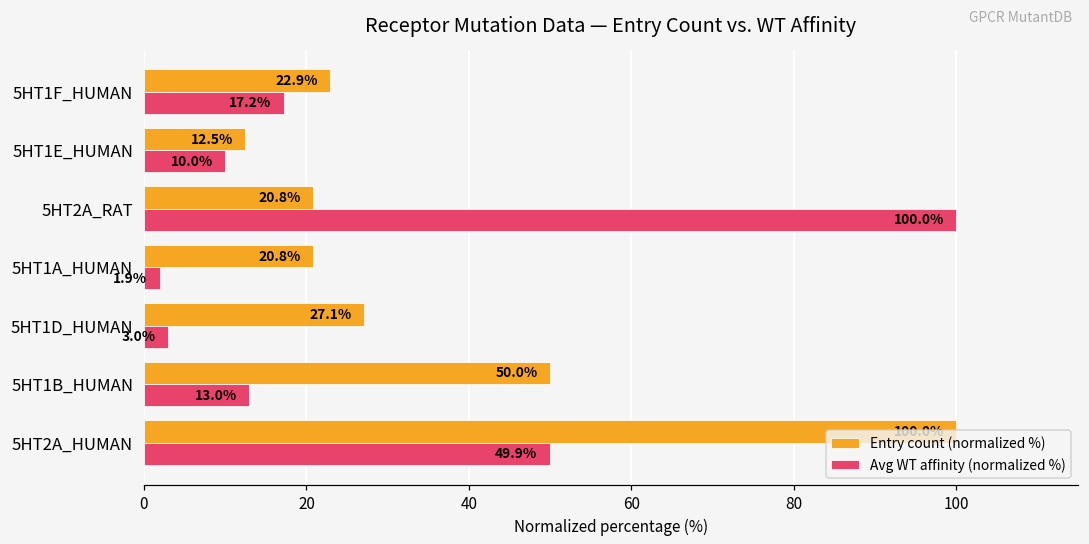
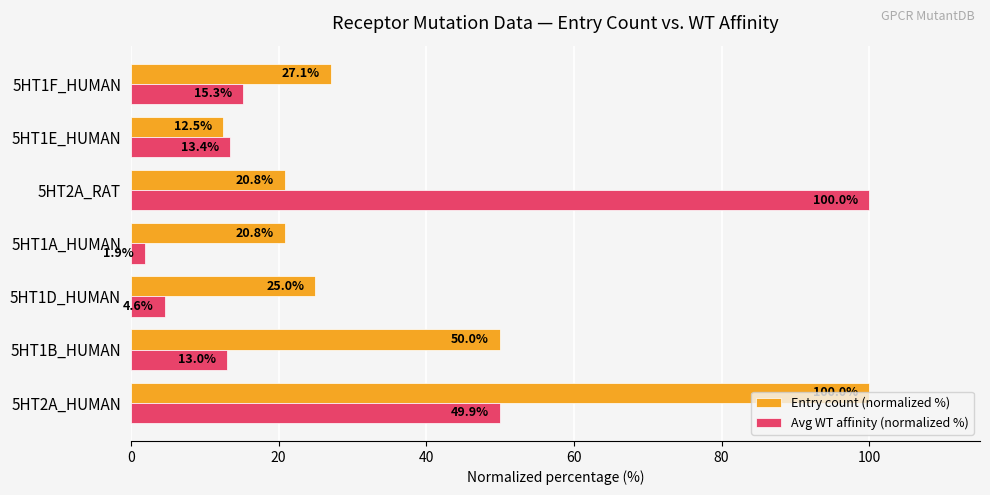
Entry count (normalized %), 5HT1F_HUMAN: 22.9% -> 27.1%
Avg WT affinity (normalized %), 5HT1F_HUMAN: 17.2% -> 15.3%
Avg WT affinity (normalized %), 5HT1E_HUMAN: 10.0% -> 13.4%
Entry count (normalized %), 5HT1D_HUMAN: 27.1% -> 25.0%
Avg WT affinity (normalized %), 5HT1D_HUMAN: 3.0% -> 4.6%
